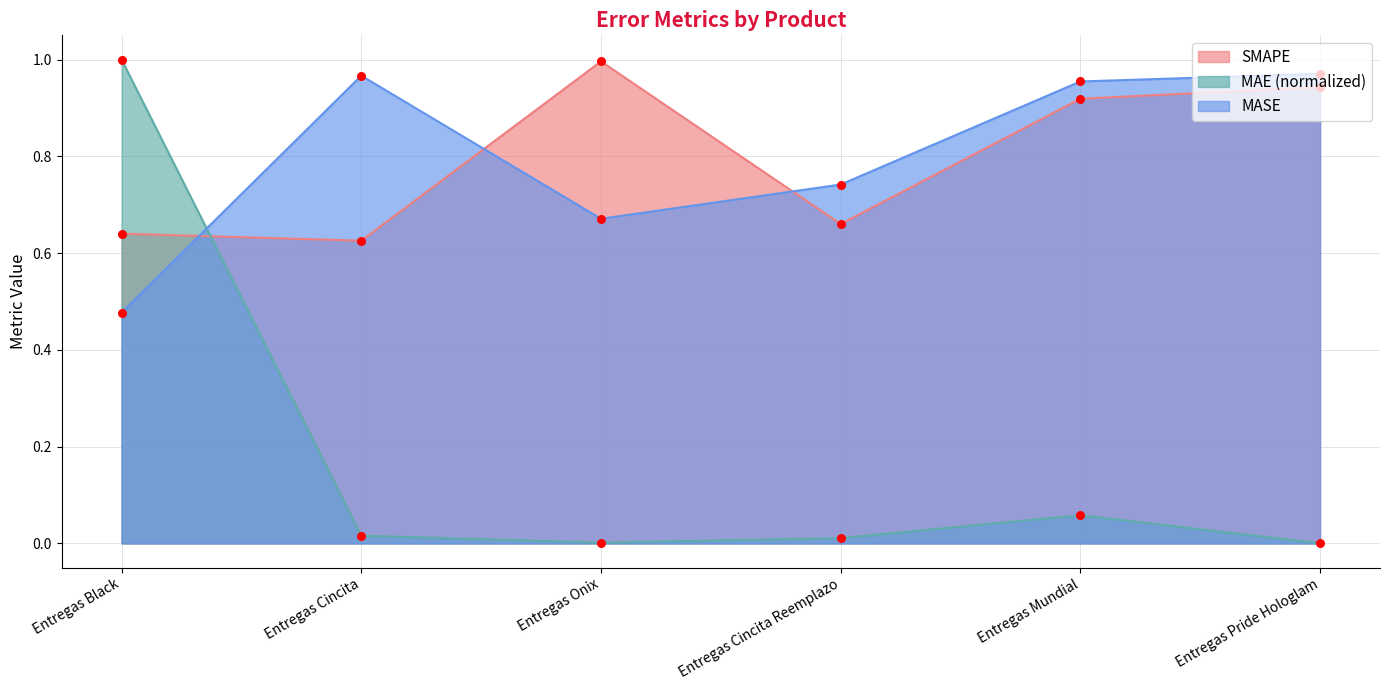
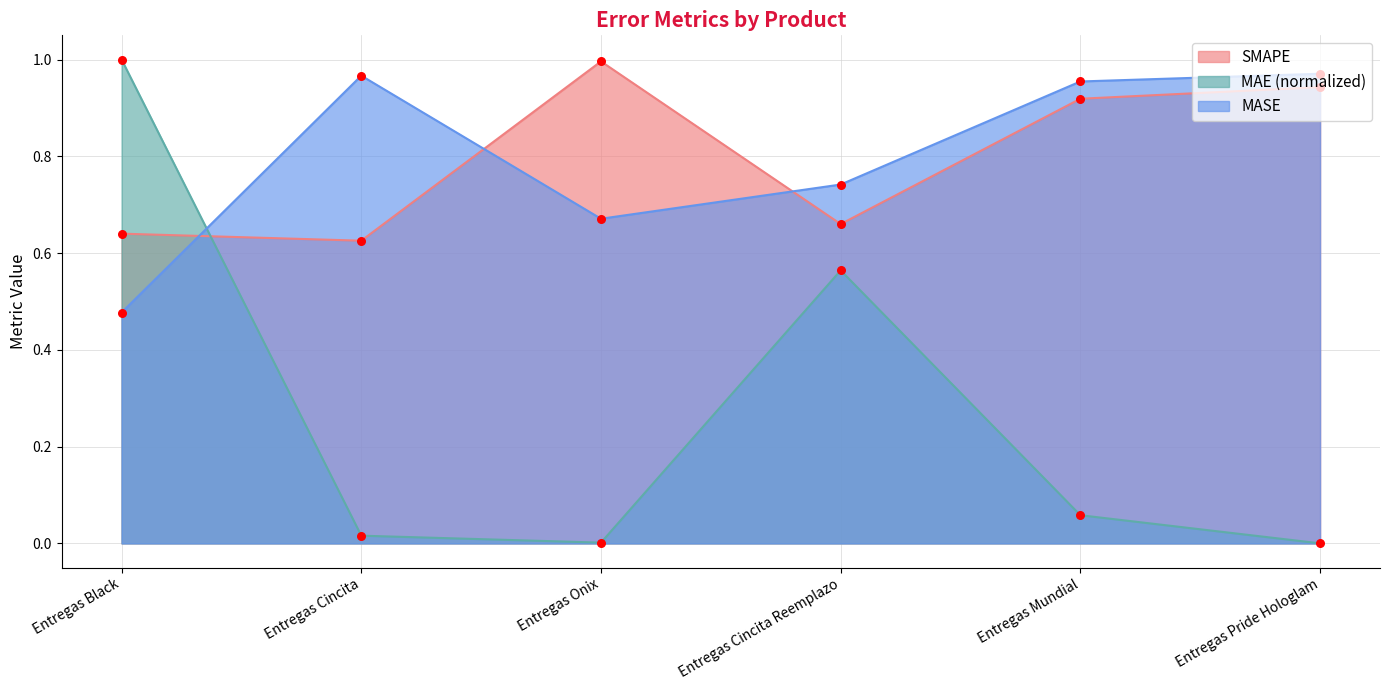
MAE (normalized), Entregas Cincita Reemplazo: 0.01 -> 0.56
